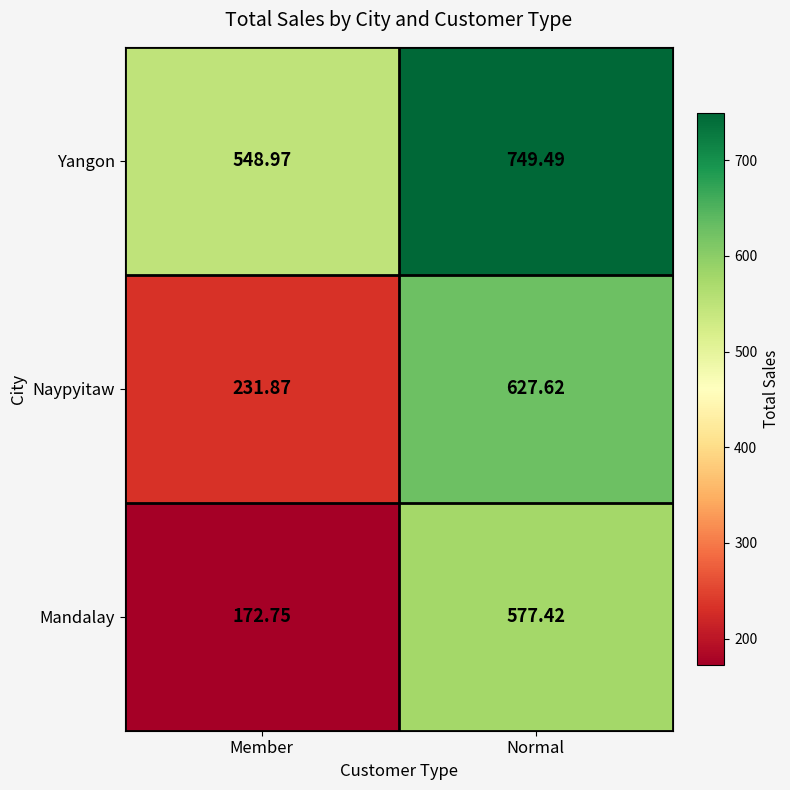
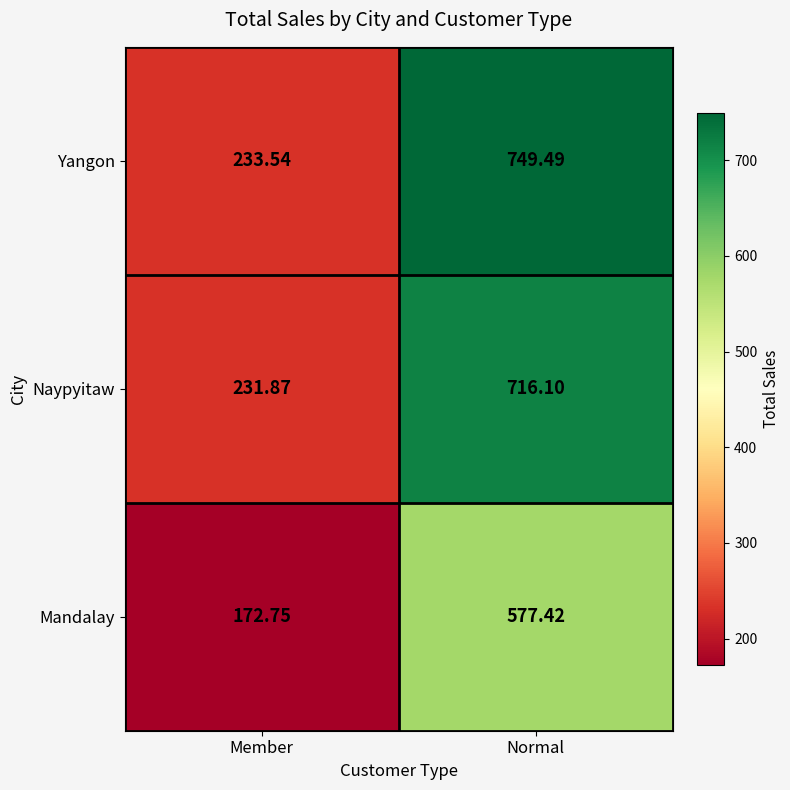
Yangon, Member: 548.97 -> 233.54
Naypyitaw, Normal: 627.62 -> 716.10
